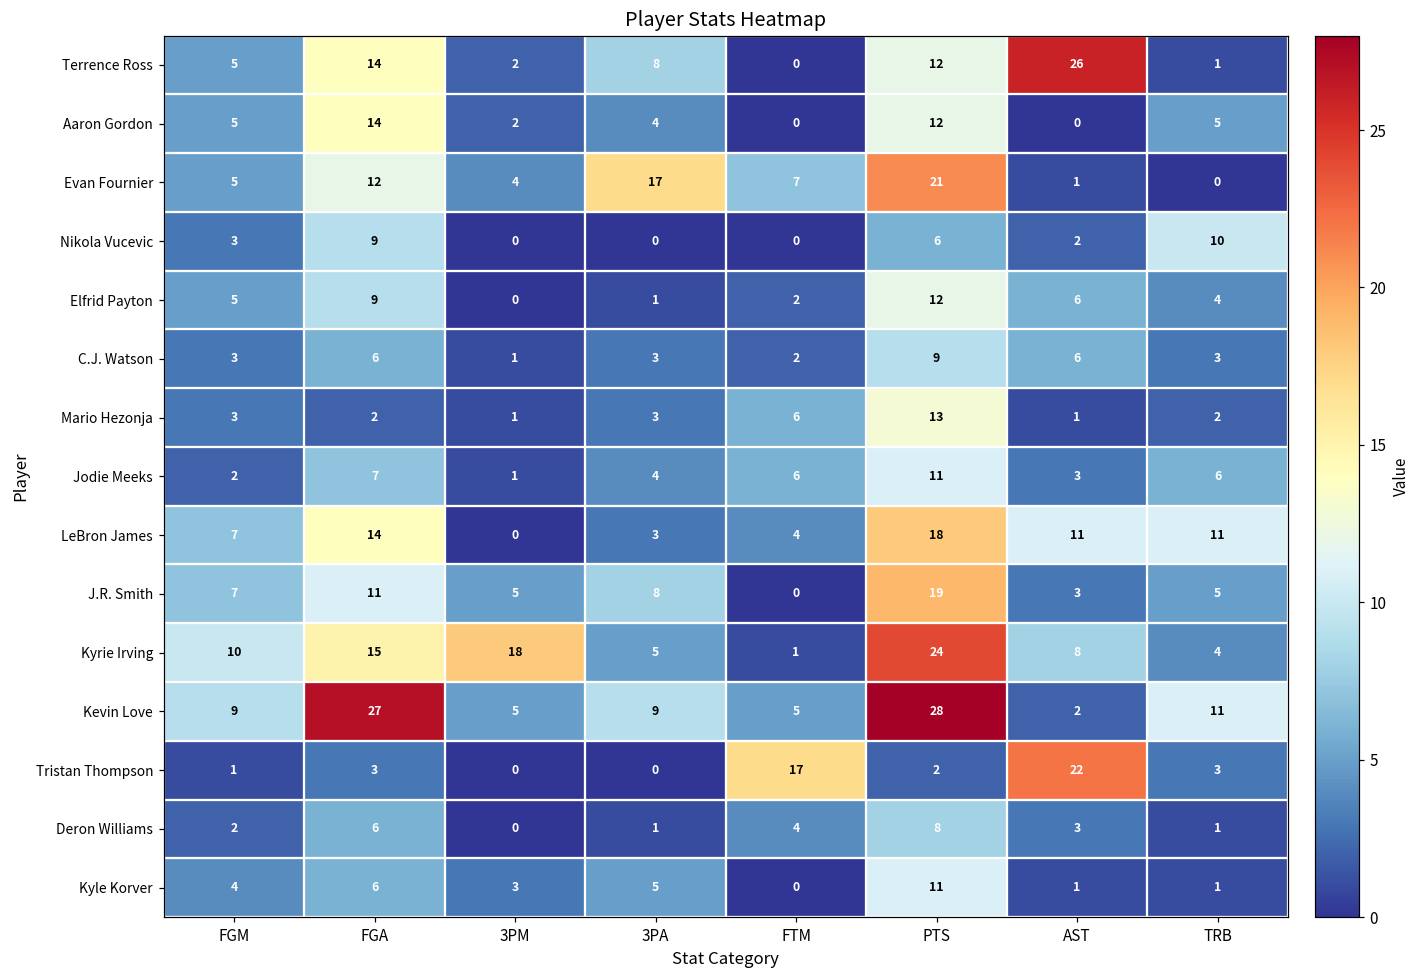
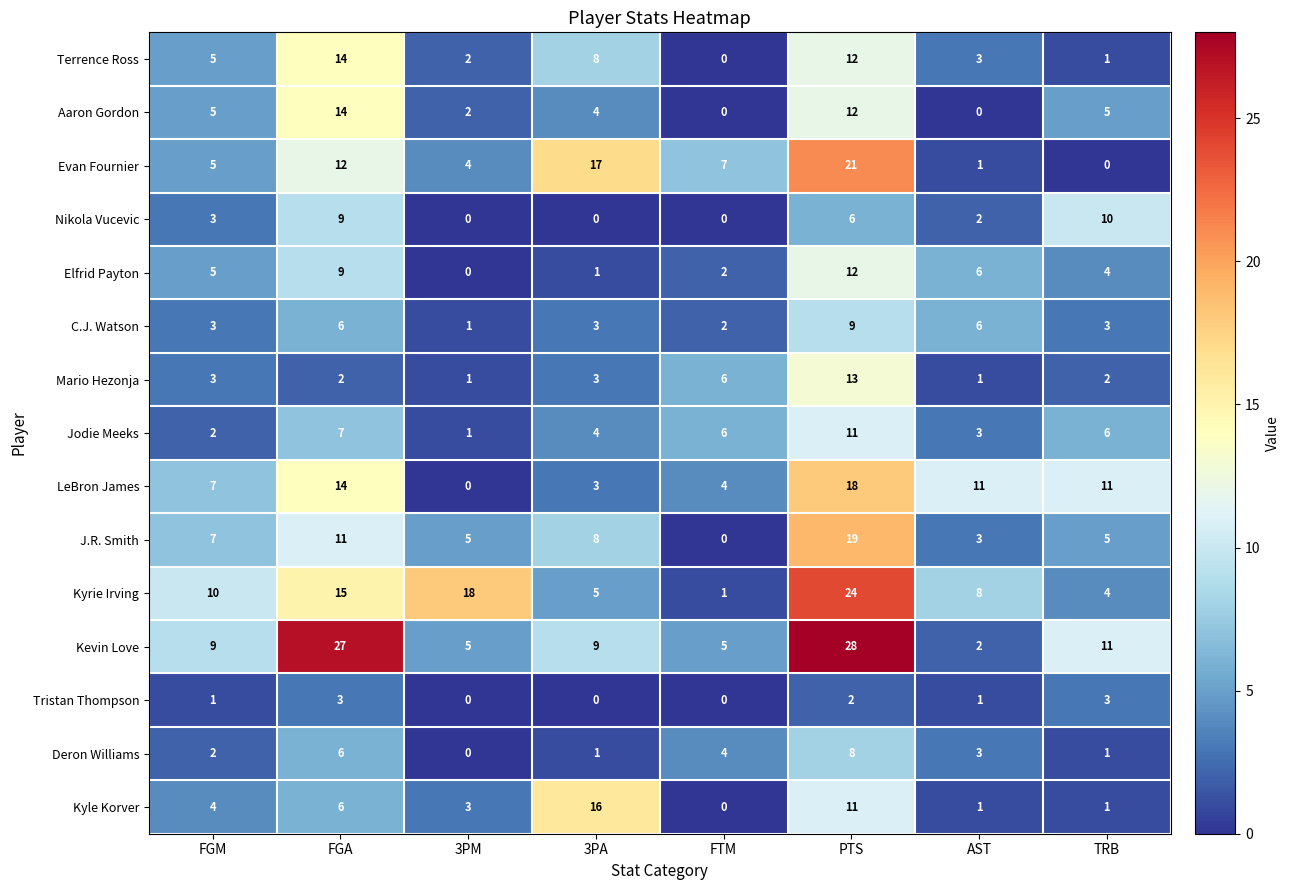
Terrence Ross, AST: 26 -> 3
Tristan Thompson, FTM: 17 -> 0
Tristan Thompson, AST: 22 -> 1
Kyle Korver, 3PA: 5 -> 16
